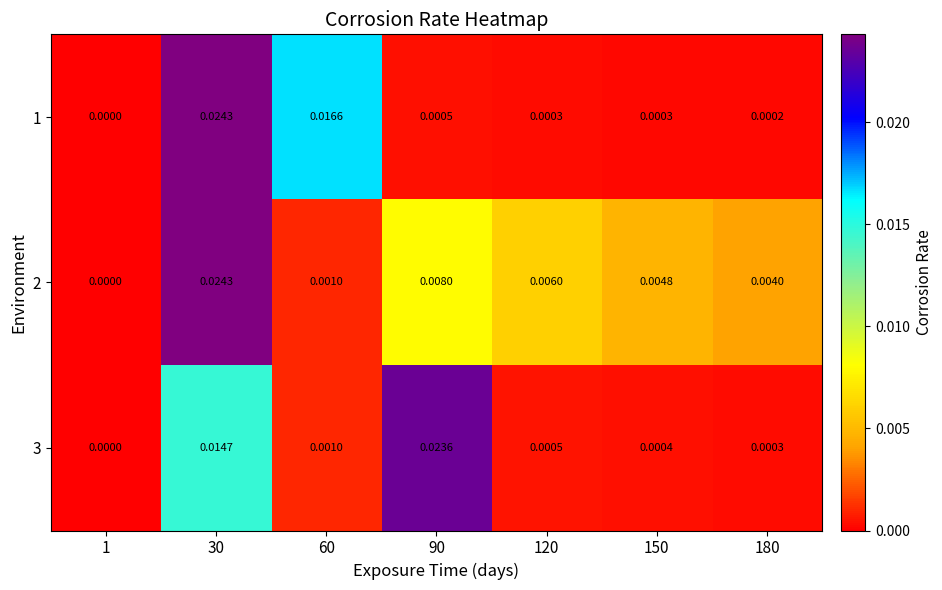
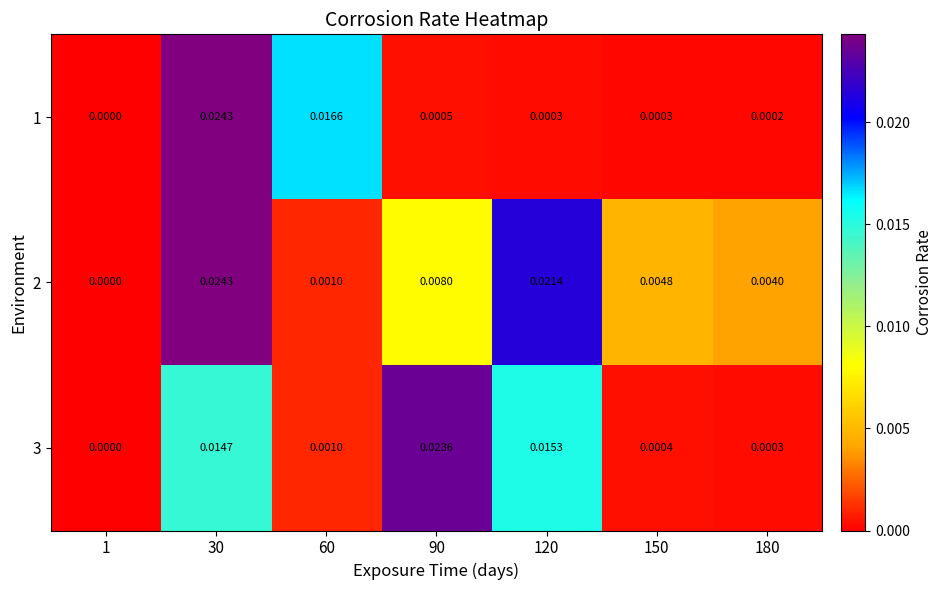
2, 120: 0.0060 -> 0.0214
3, 120: 0.0005 -> 0.0153
